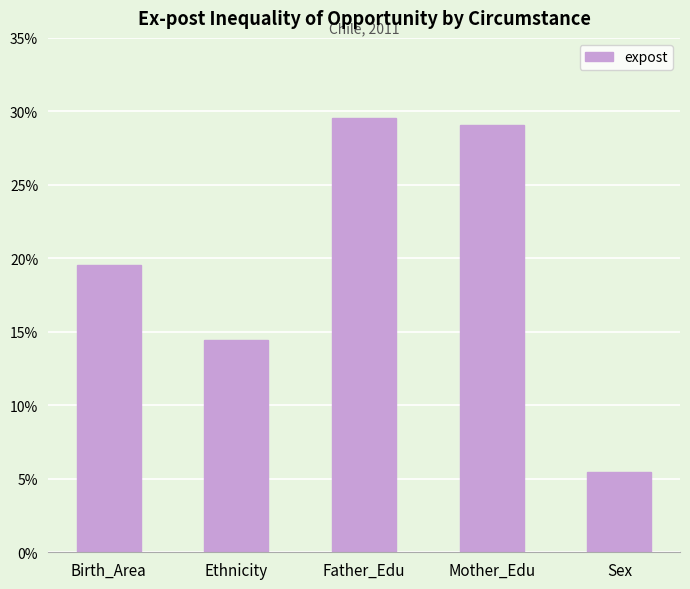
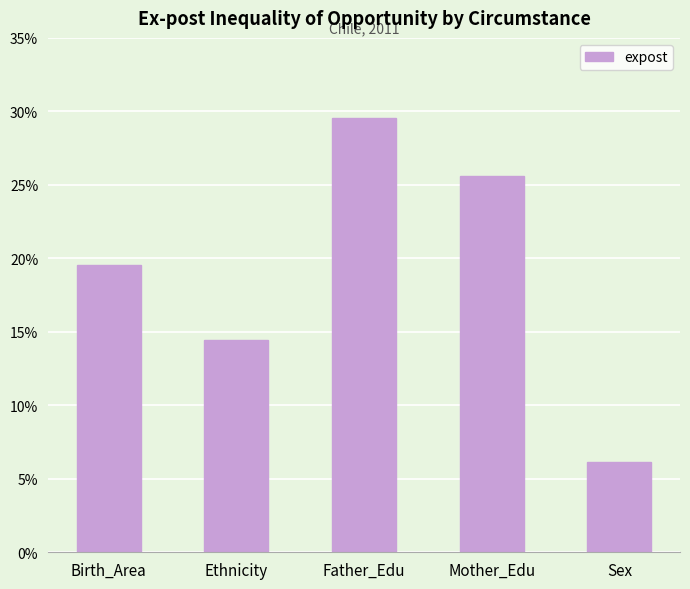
Mother_Edu: 29.0% -> 25.6%
Sex: 5.5% -> 6.2%
